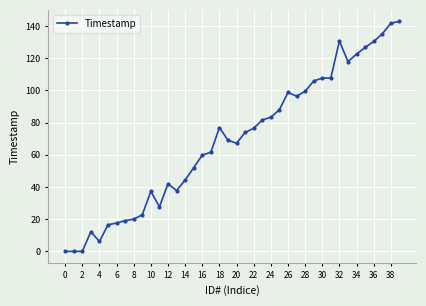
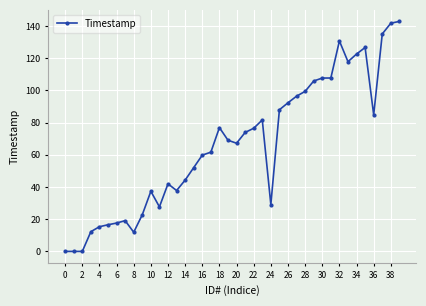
4: 6 -> 15
8: 20 -> 12
24: 83 -> 29
26: 99 -> 92
36: 130 -> 85
